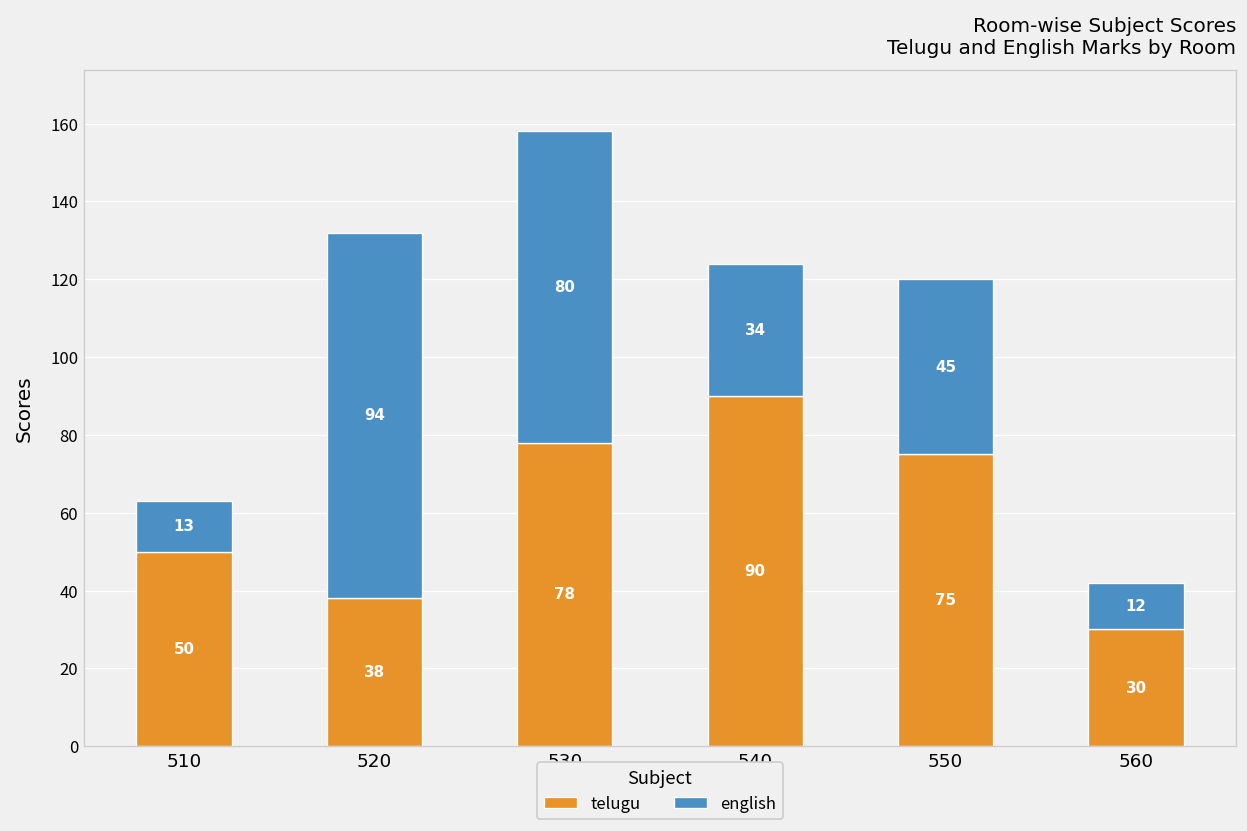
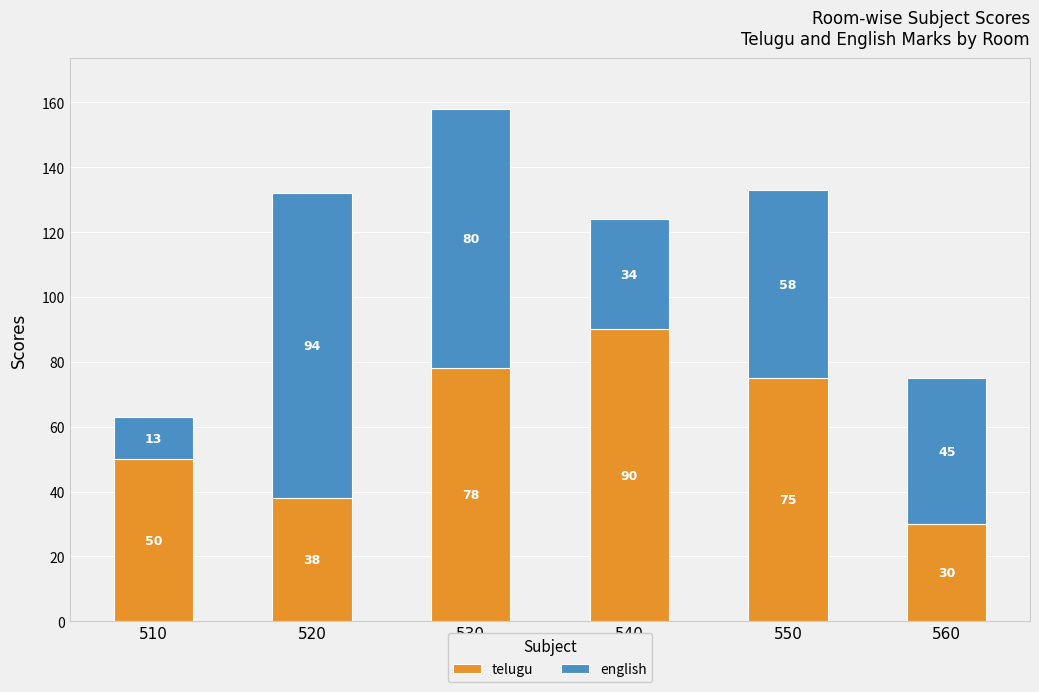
english, 550: 45 -> 58
english, 560: 12 -> 45
